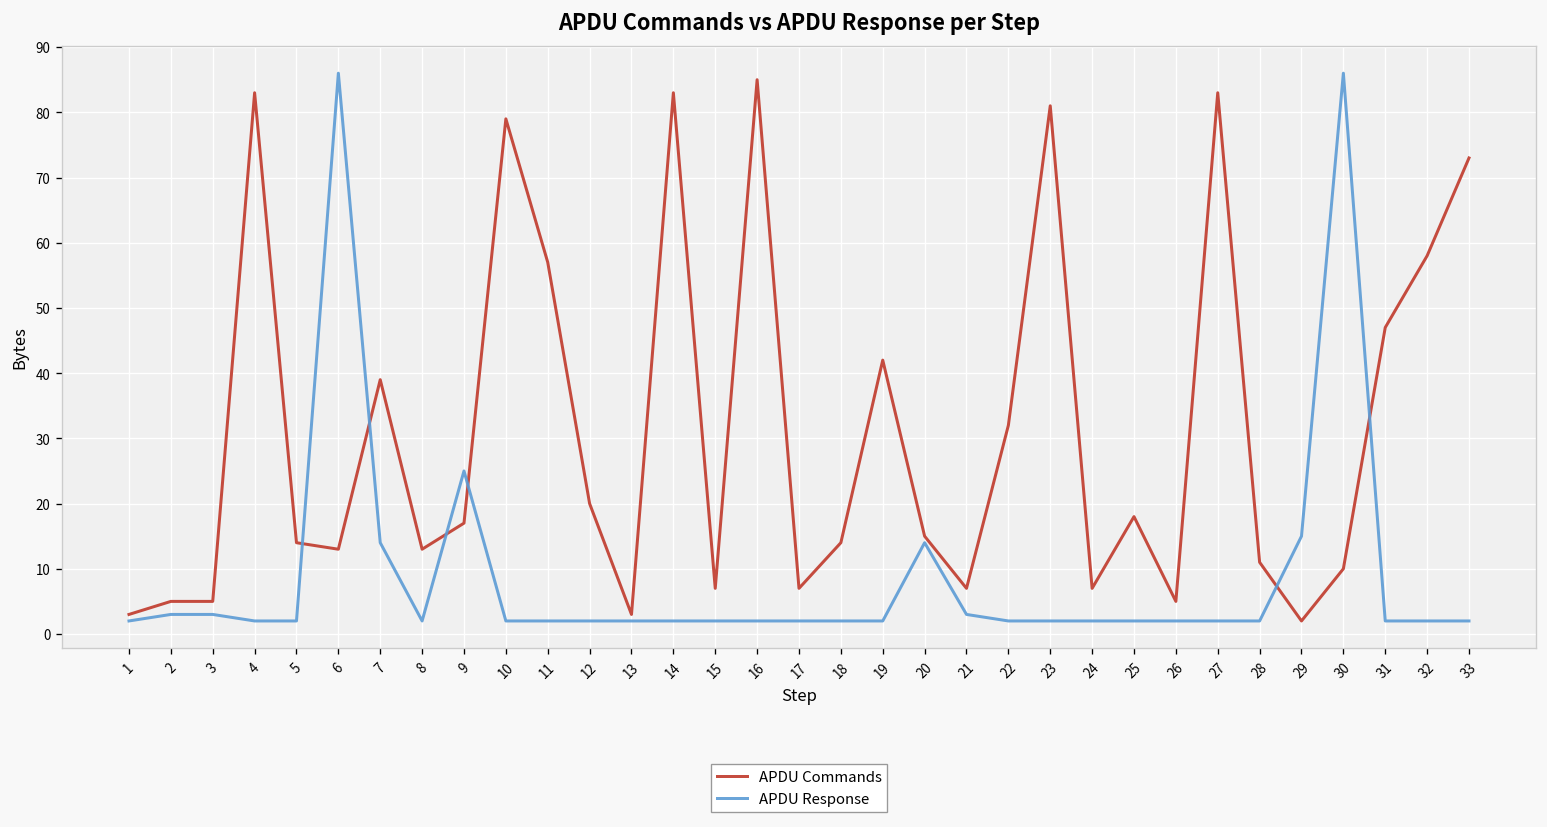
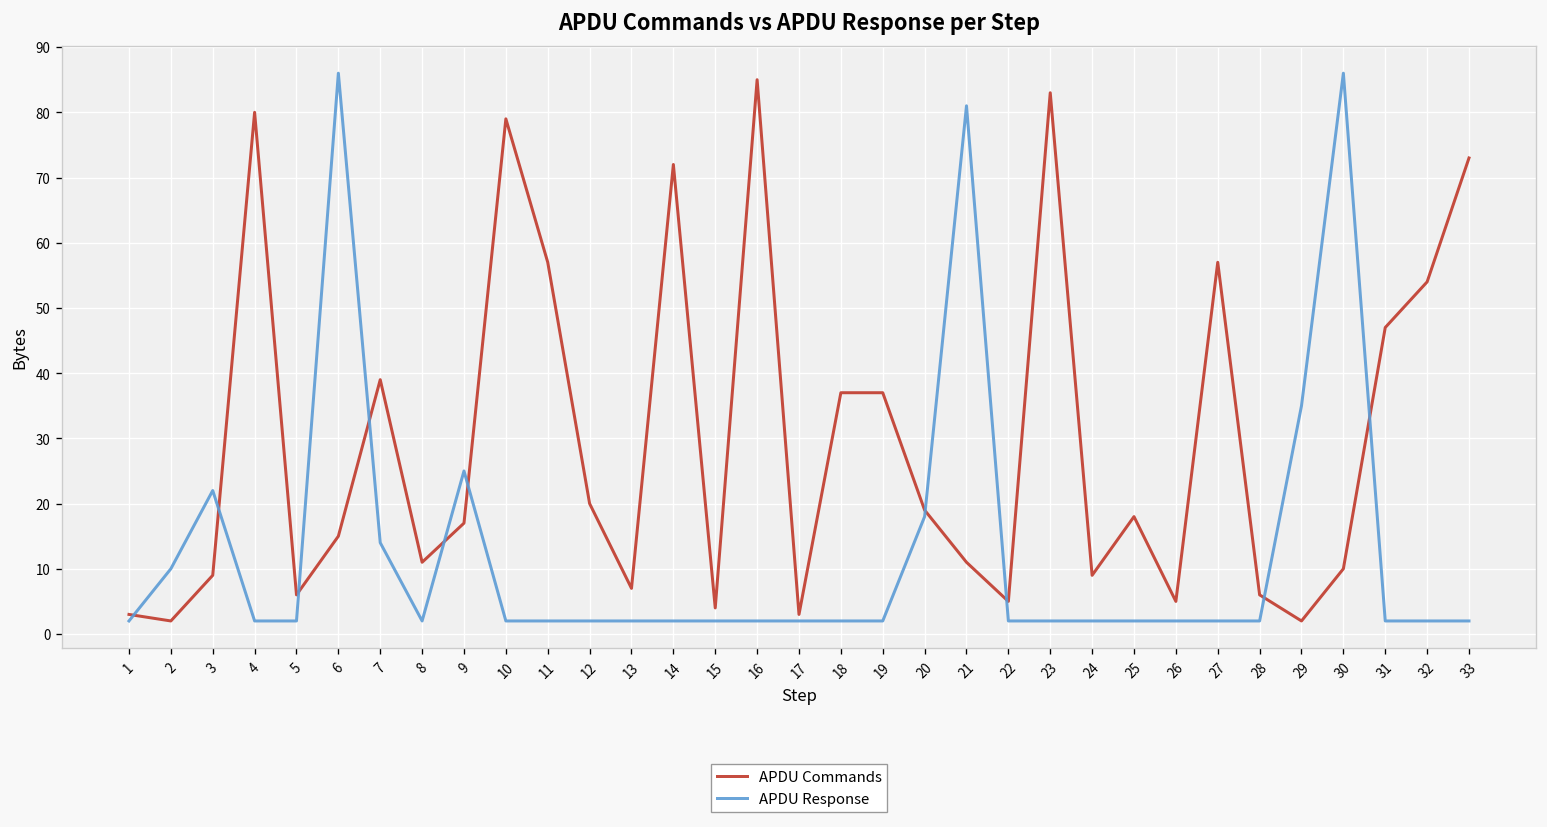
APDU Commands, 2: 5 -> 2
APDU Response, 2: 3 -> 10
APDU Commands, 3: 5 -> 9
APDU Response, 3: 3 -> 22
APDU Commands, 4: 83 -> 80
APDU Commands, 5: 14 -> 6
APDU Commands, 6: 13 -> 15
APDU Commands, 8: 13 -> 11
APDU Commands, 13: 3 -> 7
APDU Commands, 14: 83 -> 72
APDU Commands, 15: 7 -> 4
APDU Commands, 17: 7 -> 3
APDU Commands, 18: 14 -> 37
APDU Commands, 19: 42 -> 37
APDU Commands, 20: 15 -> 19
APDU Response, 20: 14 -> 18
APDU Commands, 21: 7 -> 11
APDU Response, 21: 3 -> 81
APDU Commands, 22: 32 -> 5
APDU Commands, 23: 81 -> 83
APDU Commands, 24: 7 -> 9
APDU Commands, 27: 83 -> 57
APDU Commands, 28: 11 -> 6
APDU Response, 29: 15 -> 35
APDU Commands, 32: 58 -> 54
